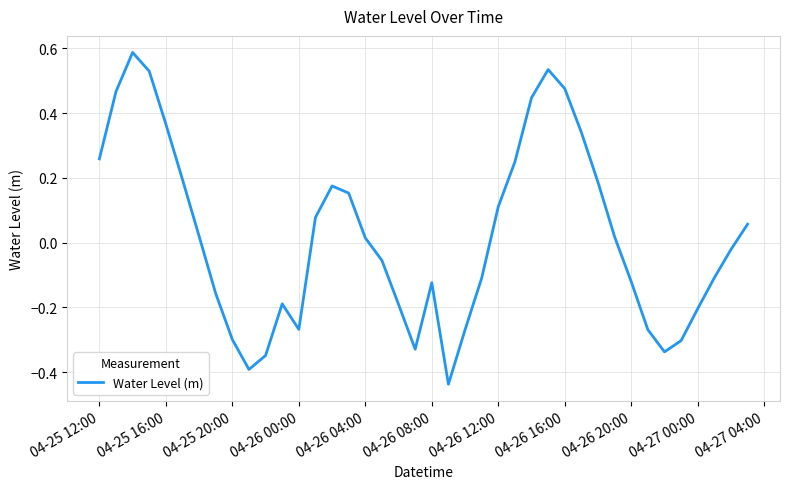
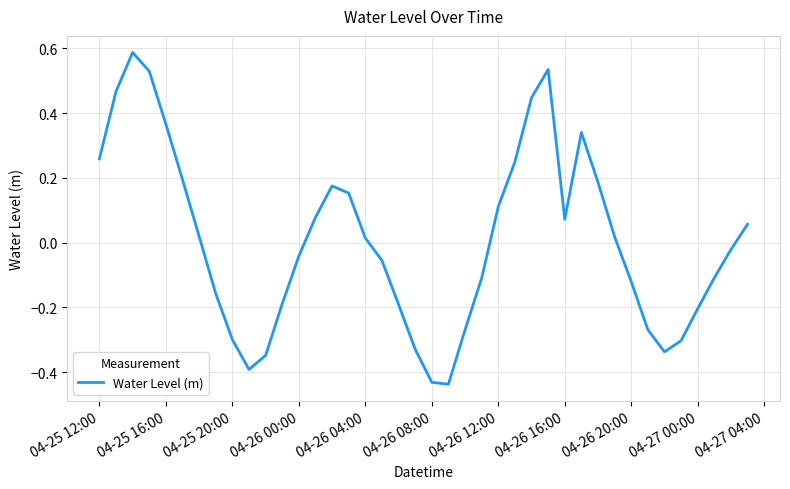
04-26 00:00: -0.27 -> -0.04
04-26 08:00: -0.12 -> -0.43
04-26 16:00: 0.48 -> 0.07
